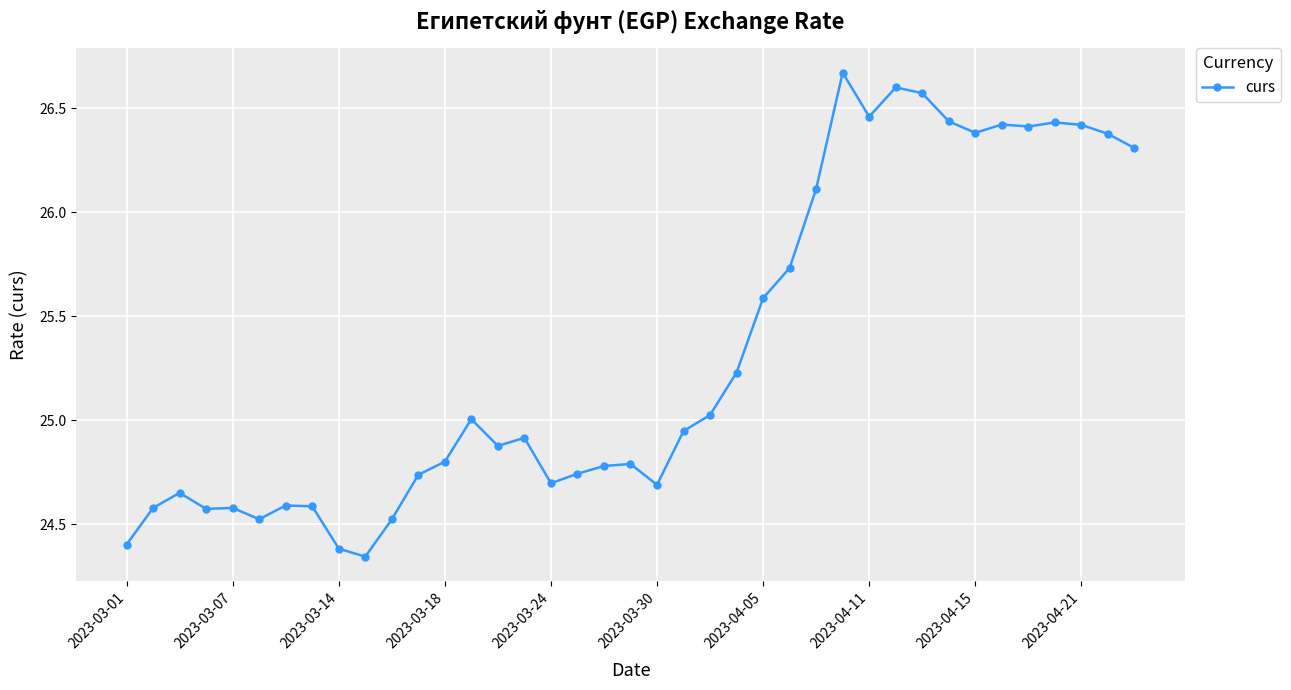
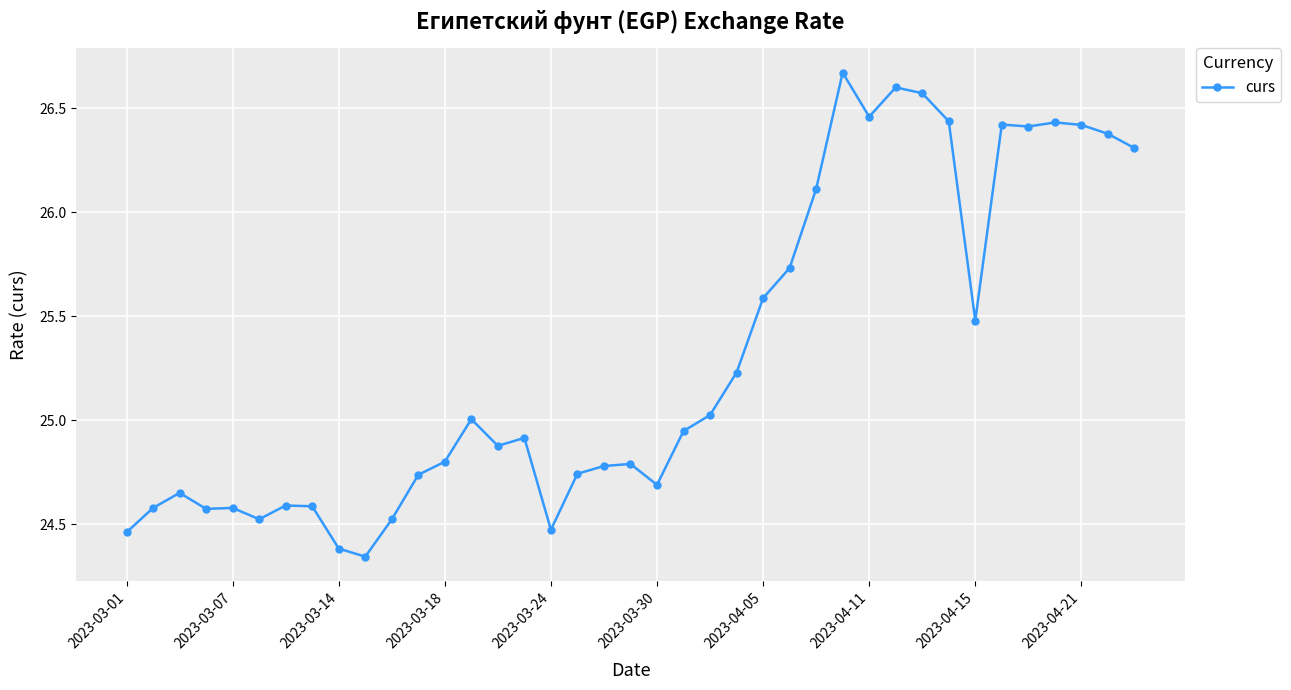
2023-03-01: 24.40 -> 24.46
2023-03-24: 24.70 -> 24.47
2023-04-15: 26.38 -> 25.48
